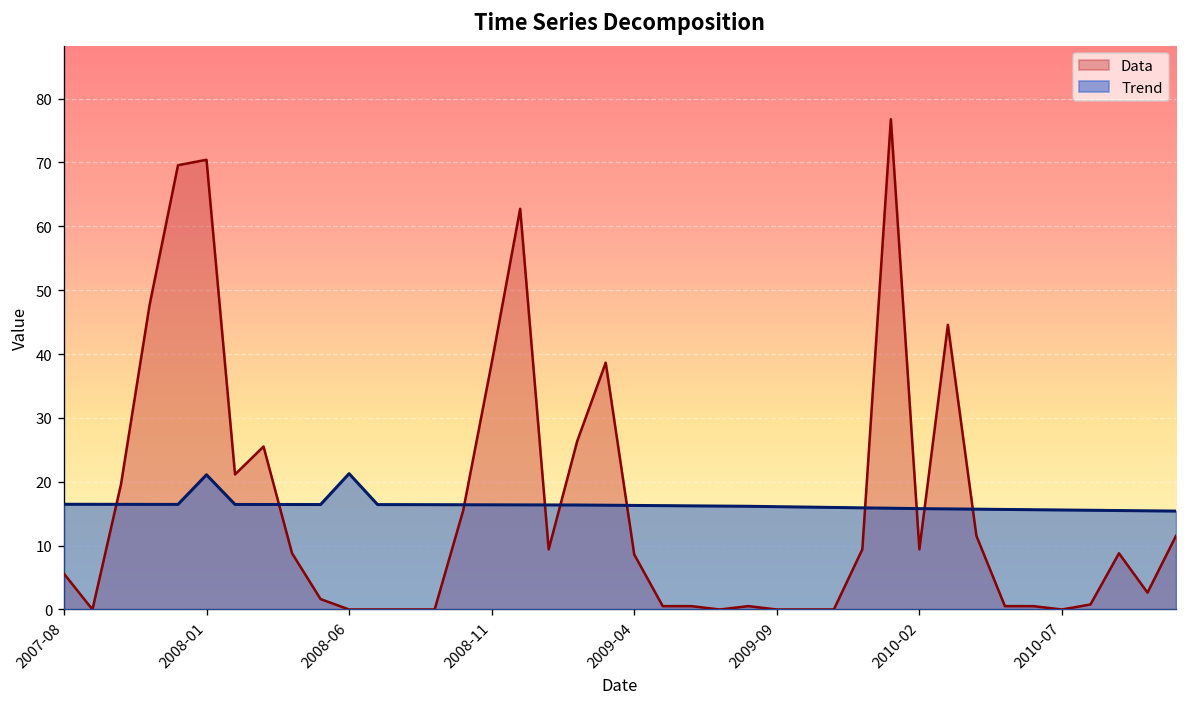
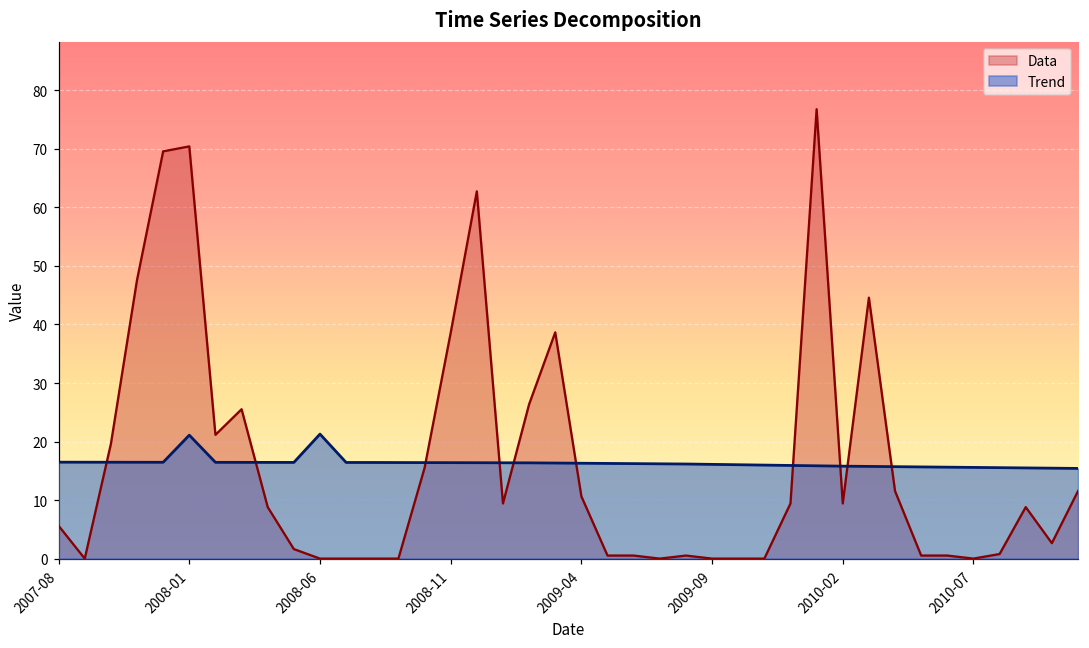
Data, 2009-04: 9 -> 11
